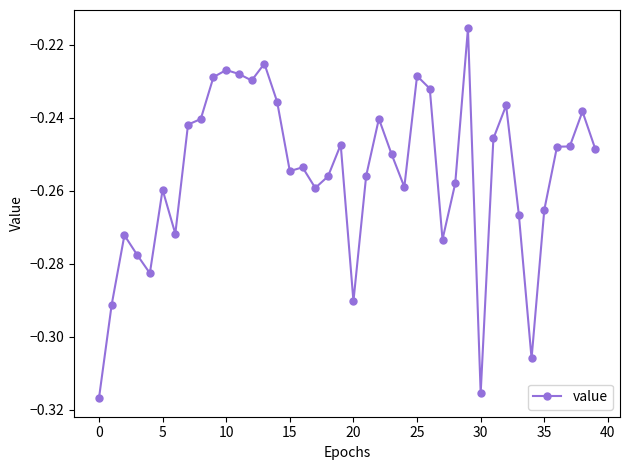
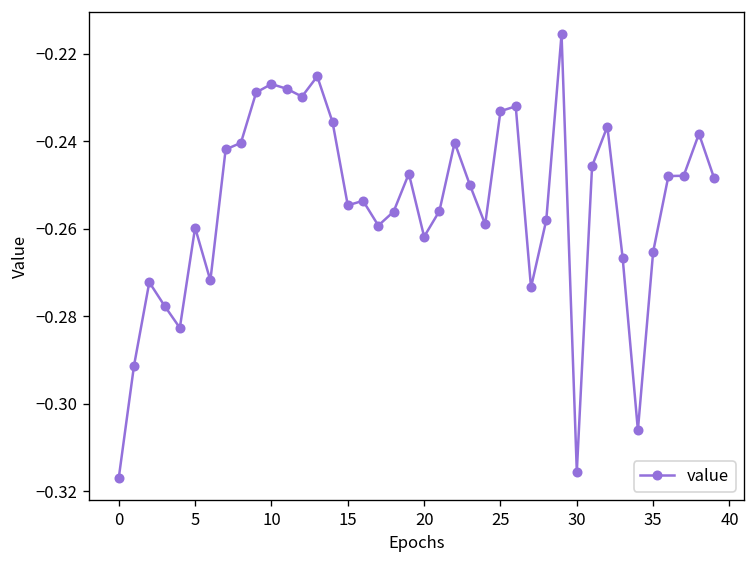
20: -0.290 -> -0.262
25: -0.229 -> -0.233
